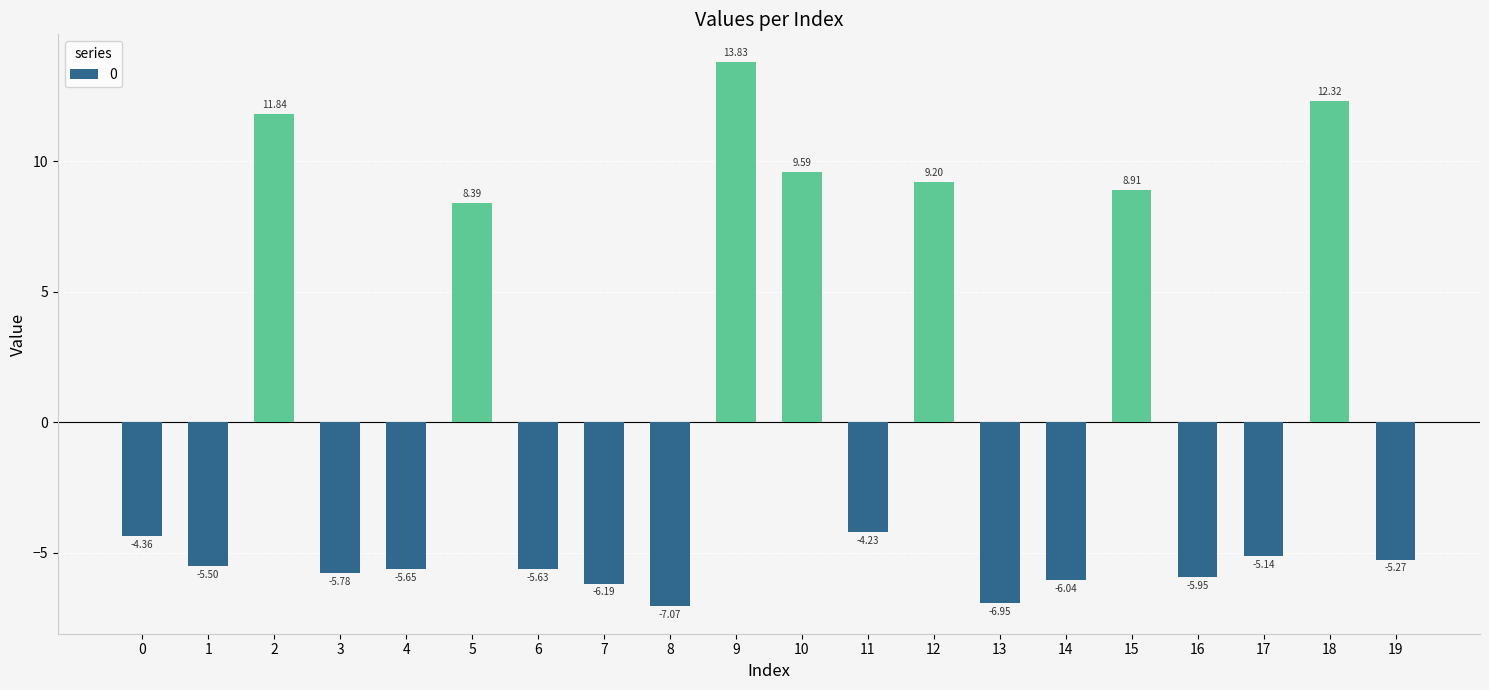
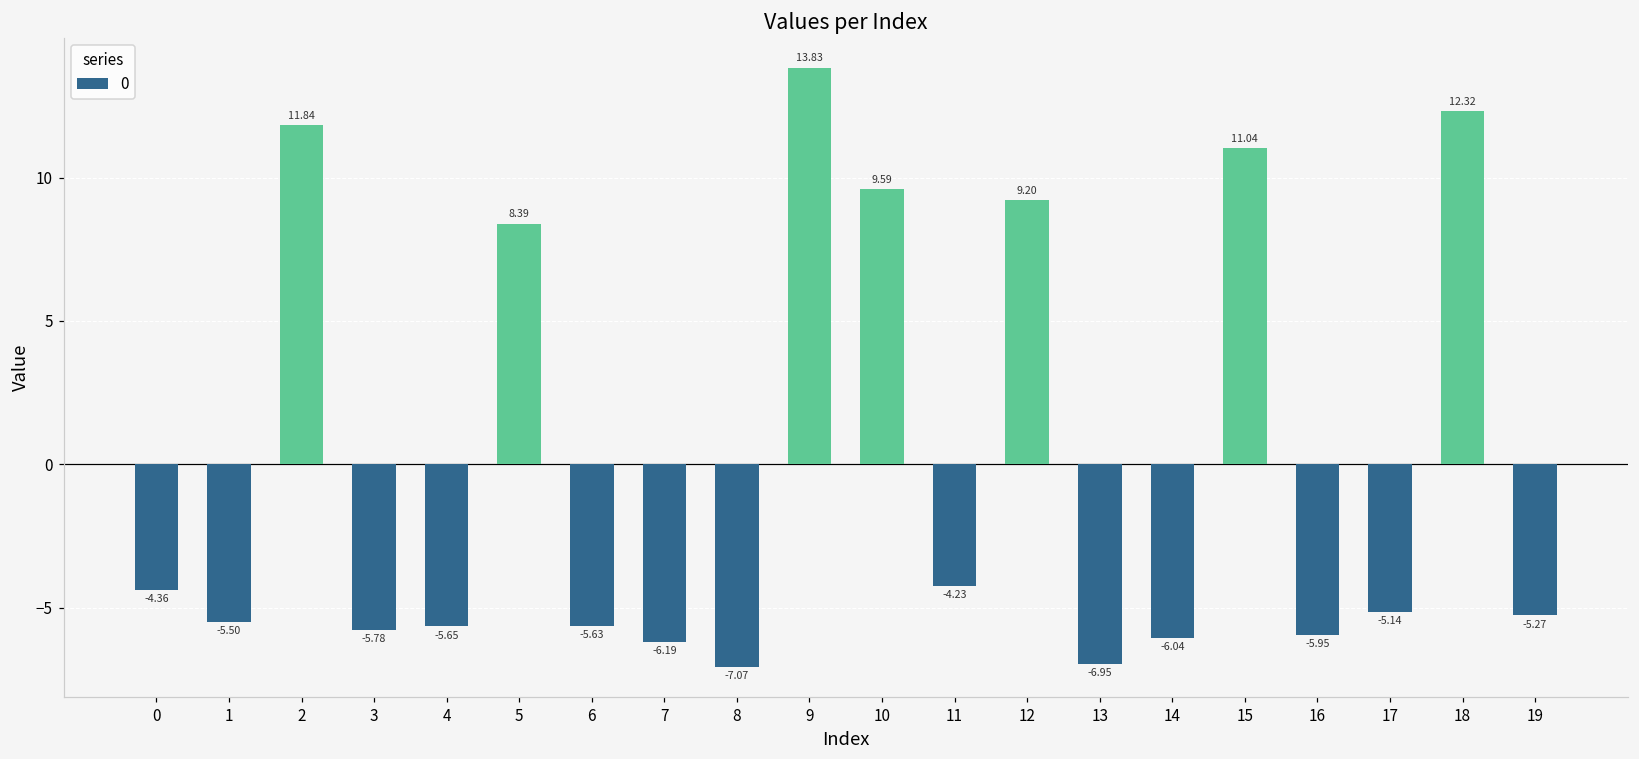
15: 8.91 -> 11.04
